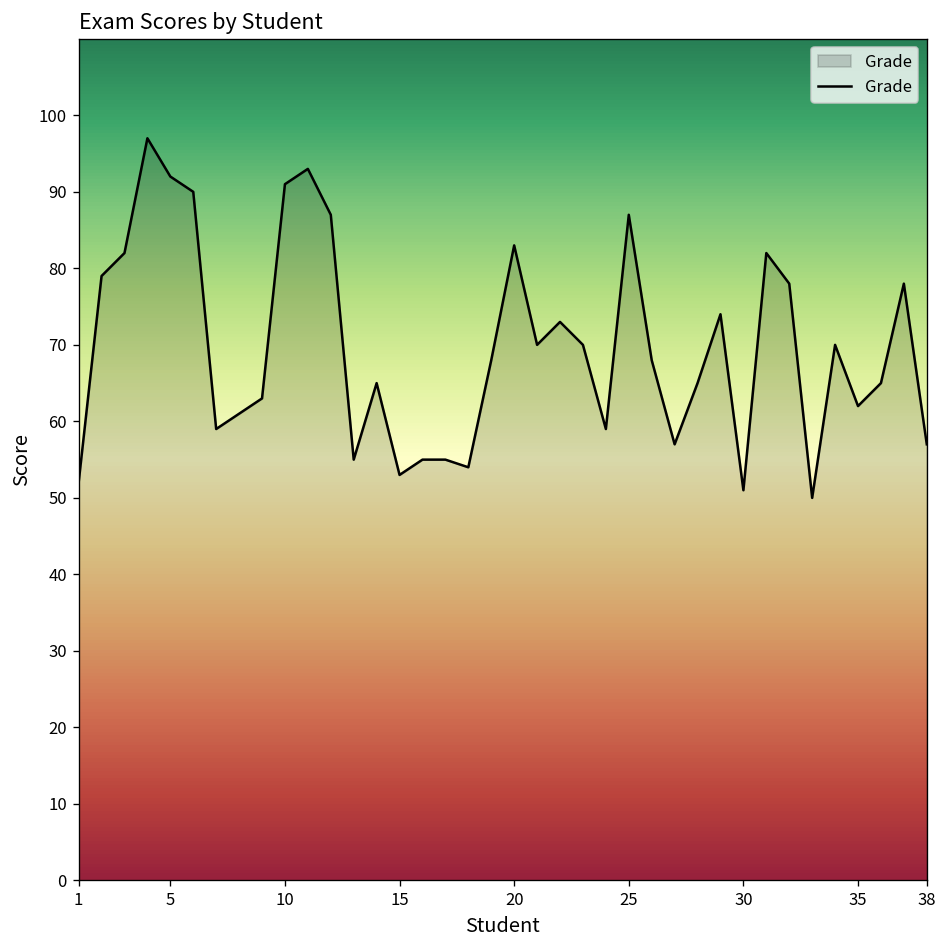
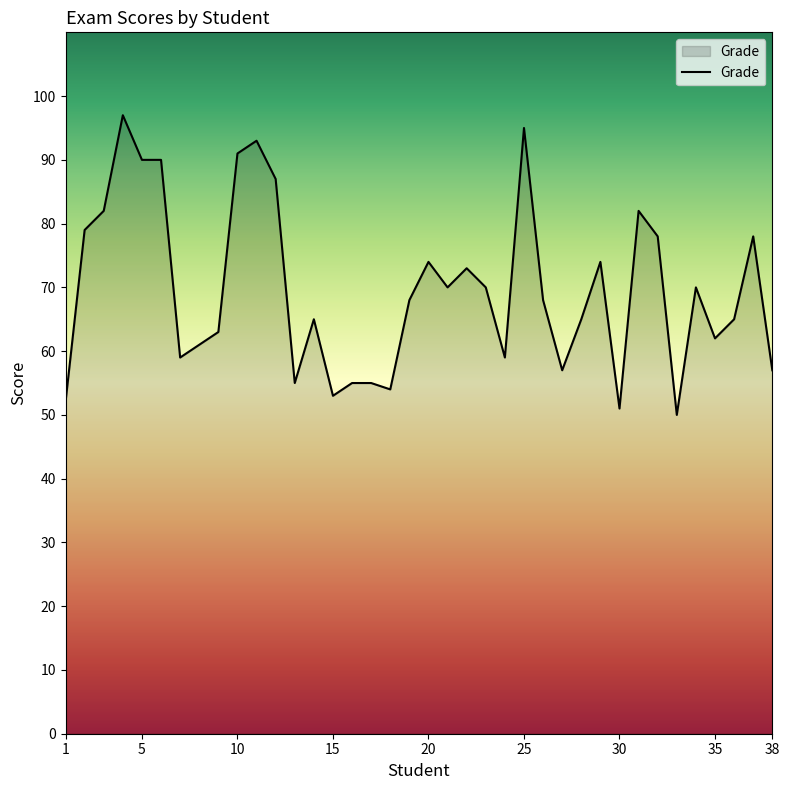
5: 92 -> 90
20: 83 -> 74
25: 87 -> 95
